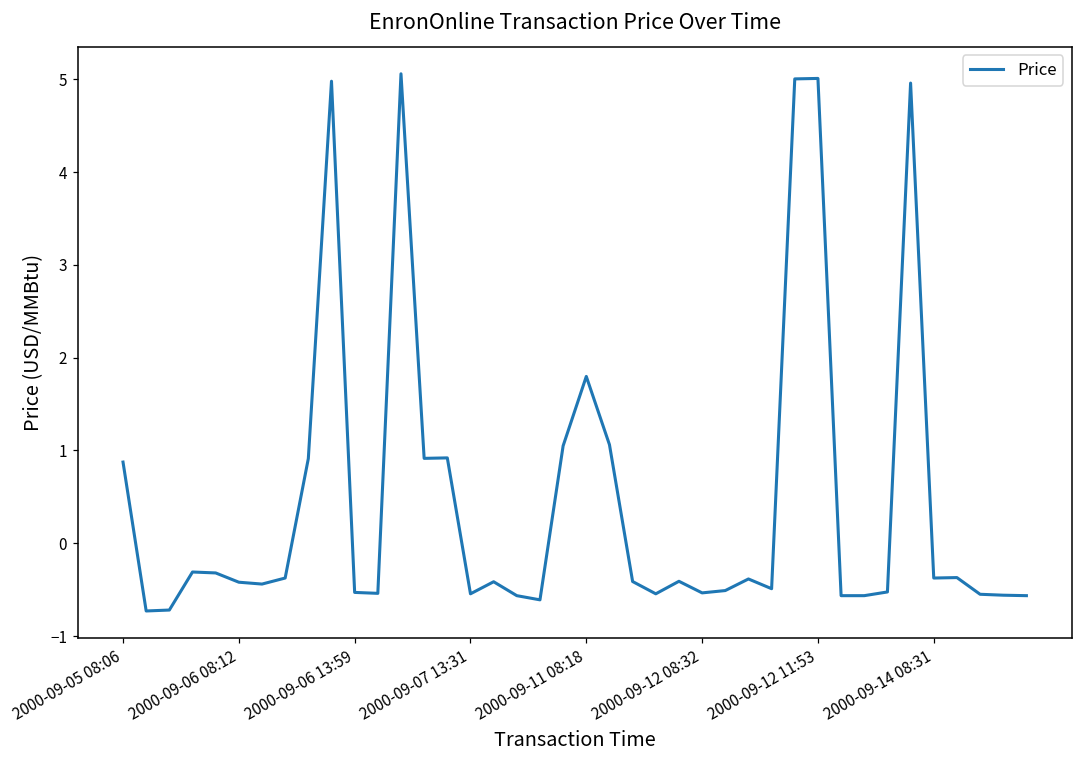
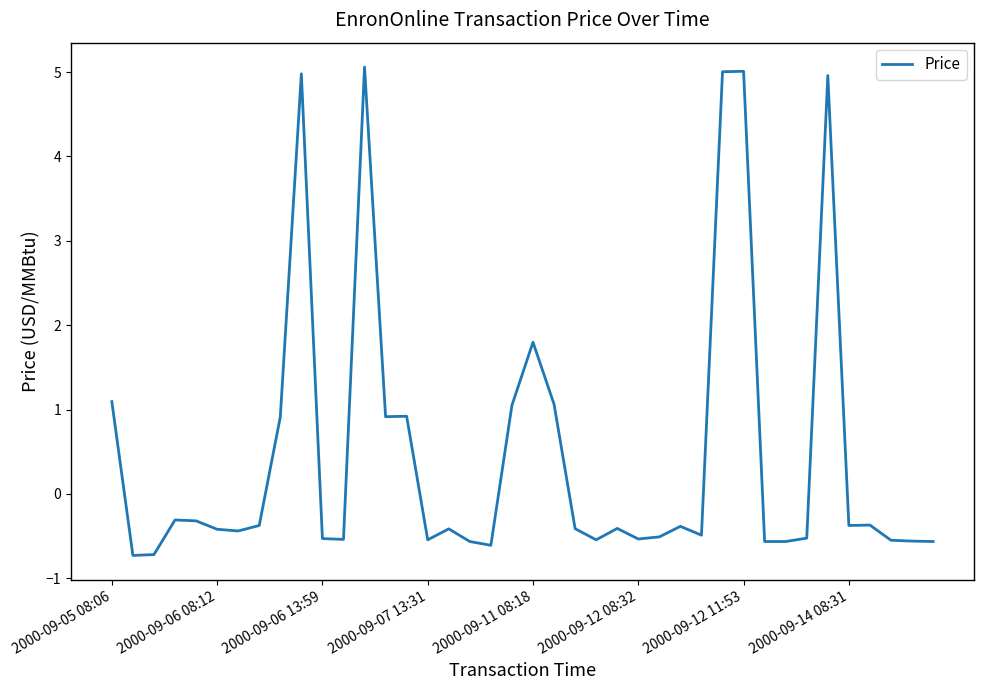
2000-09-05 08:06: 0.9 -> 1.1
